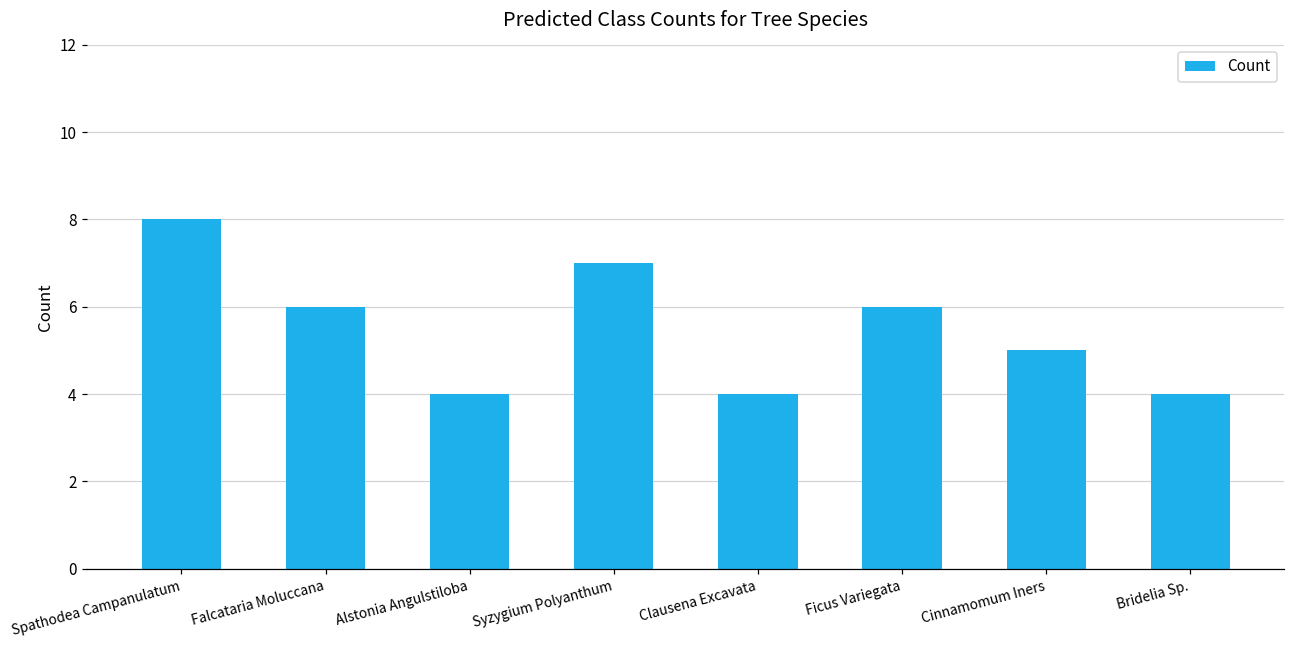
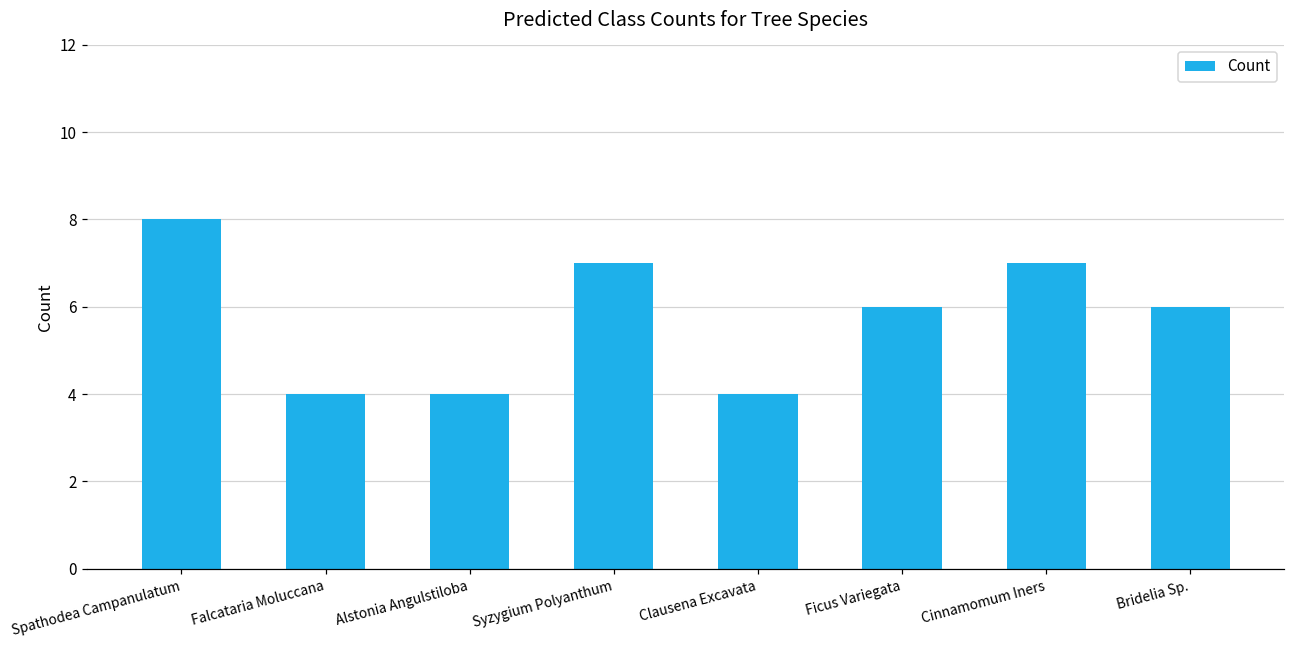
Falcataria Moluccana: 6 -> 4
Cinnamomum Iners: 5 -> 7
Bridelia Sp.: 4 -> 6
